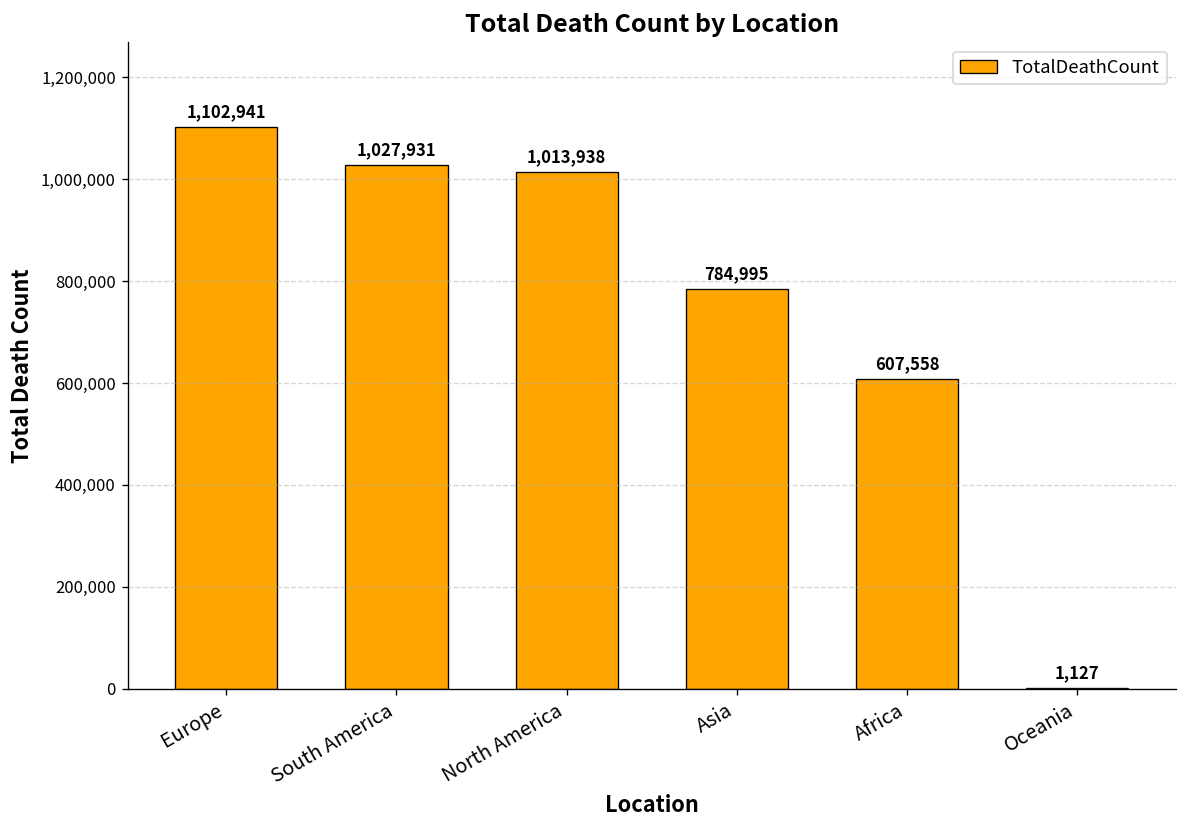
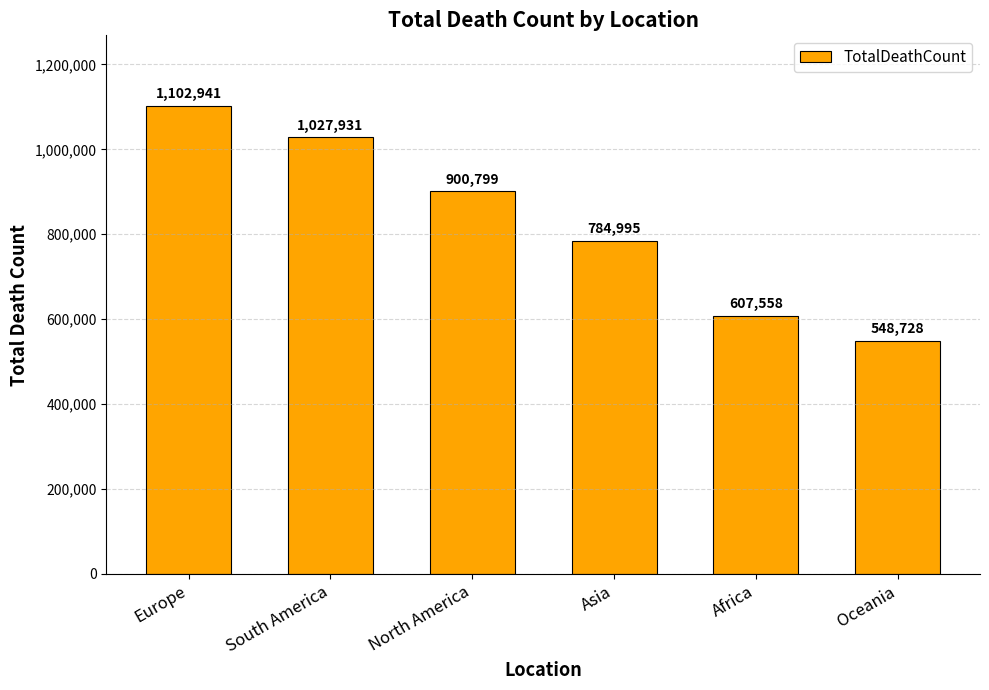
North America: 1,013,938 -> 900,799
Oceania: 1,127 -> 548,728
